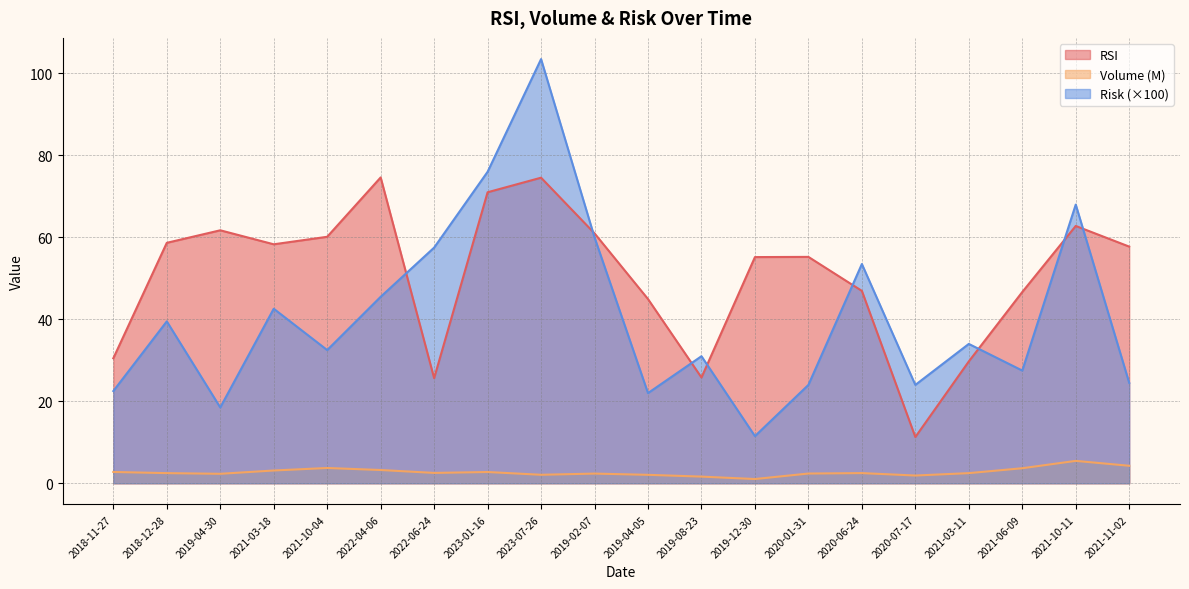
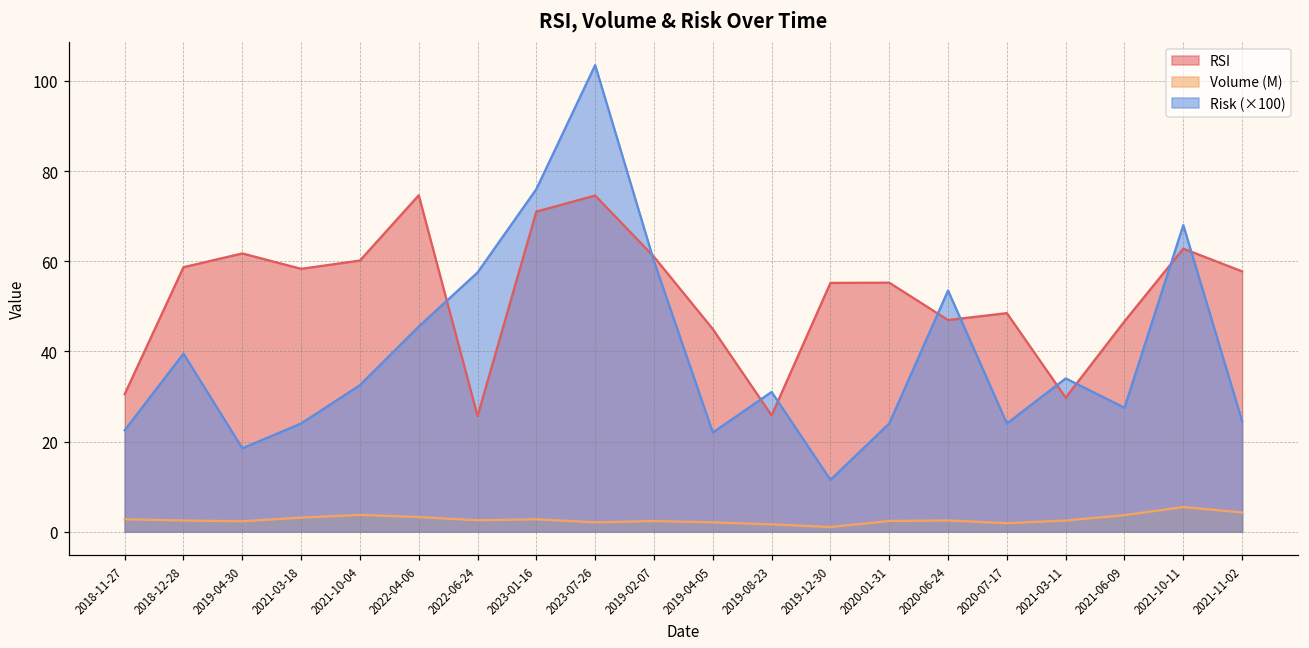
Risk (×100), 2021-03-18: 43 -> 24
RSI, 2020-07-17: 11 -> 48
